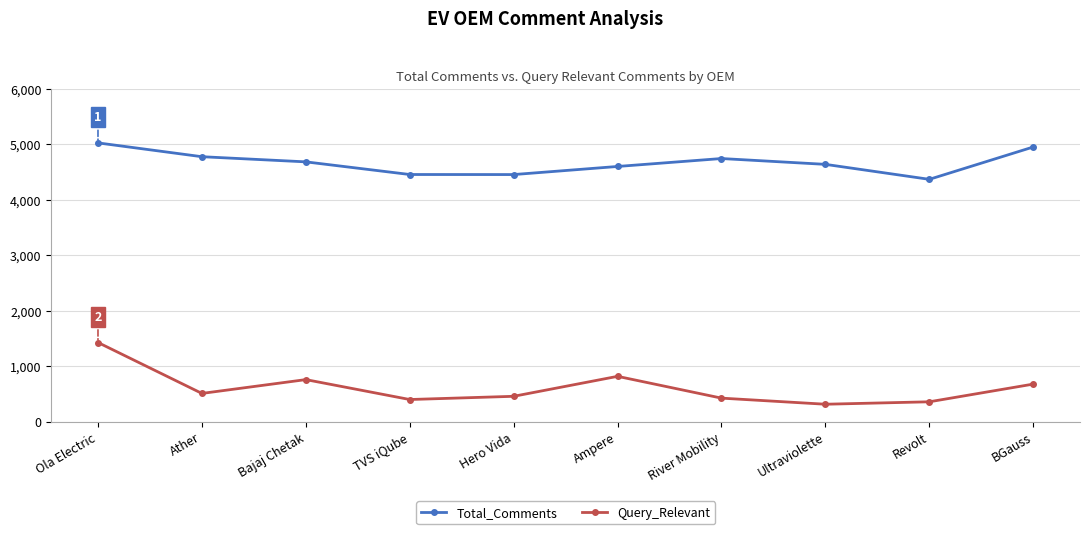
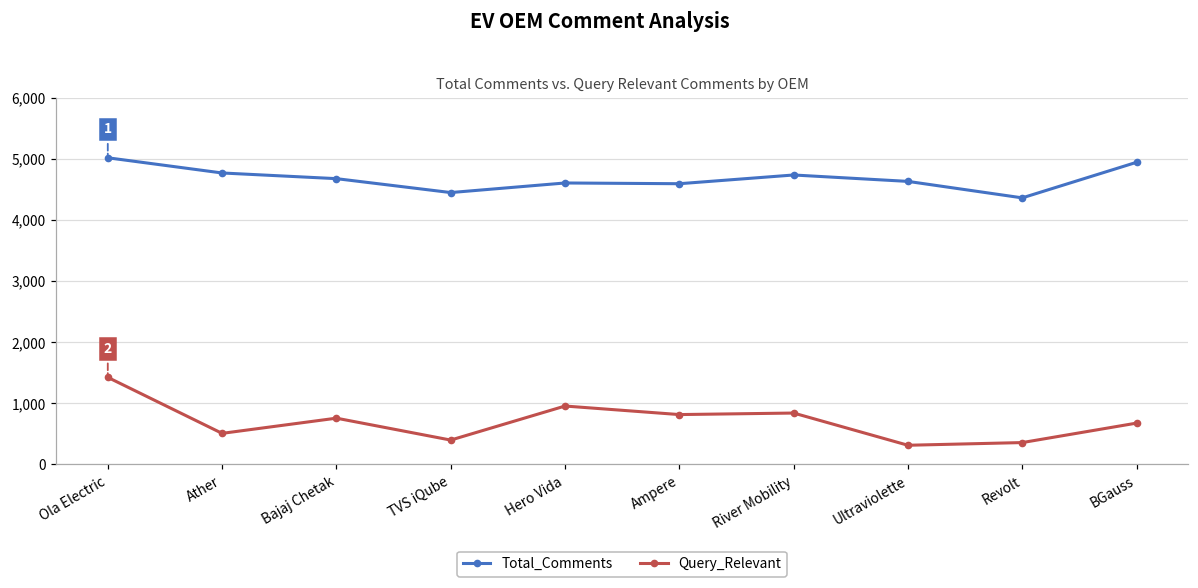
Total_Comments, Hero Vida: 4,500 -> 4,600
Query_Relevant, Hero Vida: 500 -> 1,000
Query_Relevant, River Mobility: 400 -> 800
